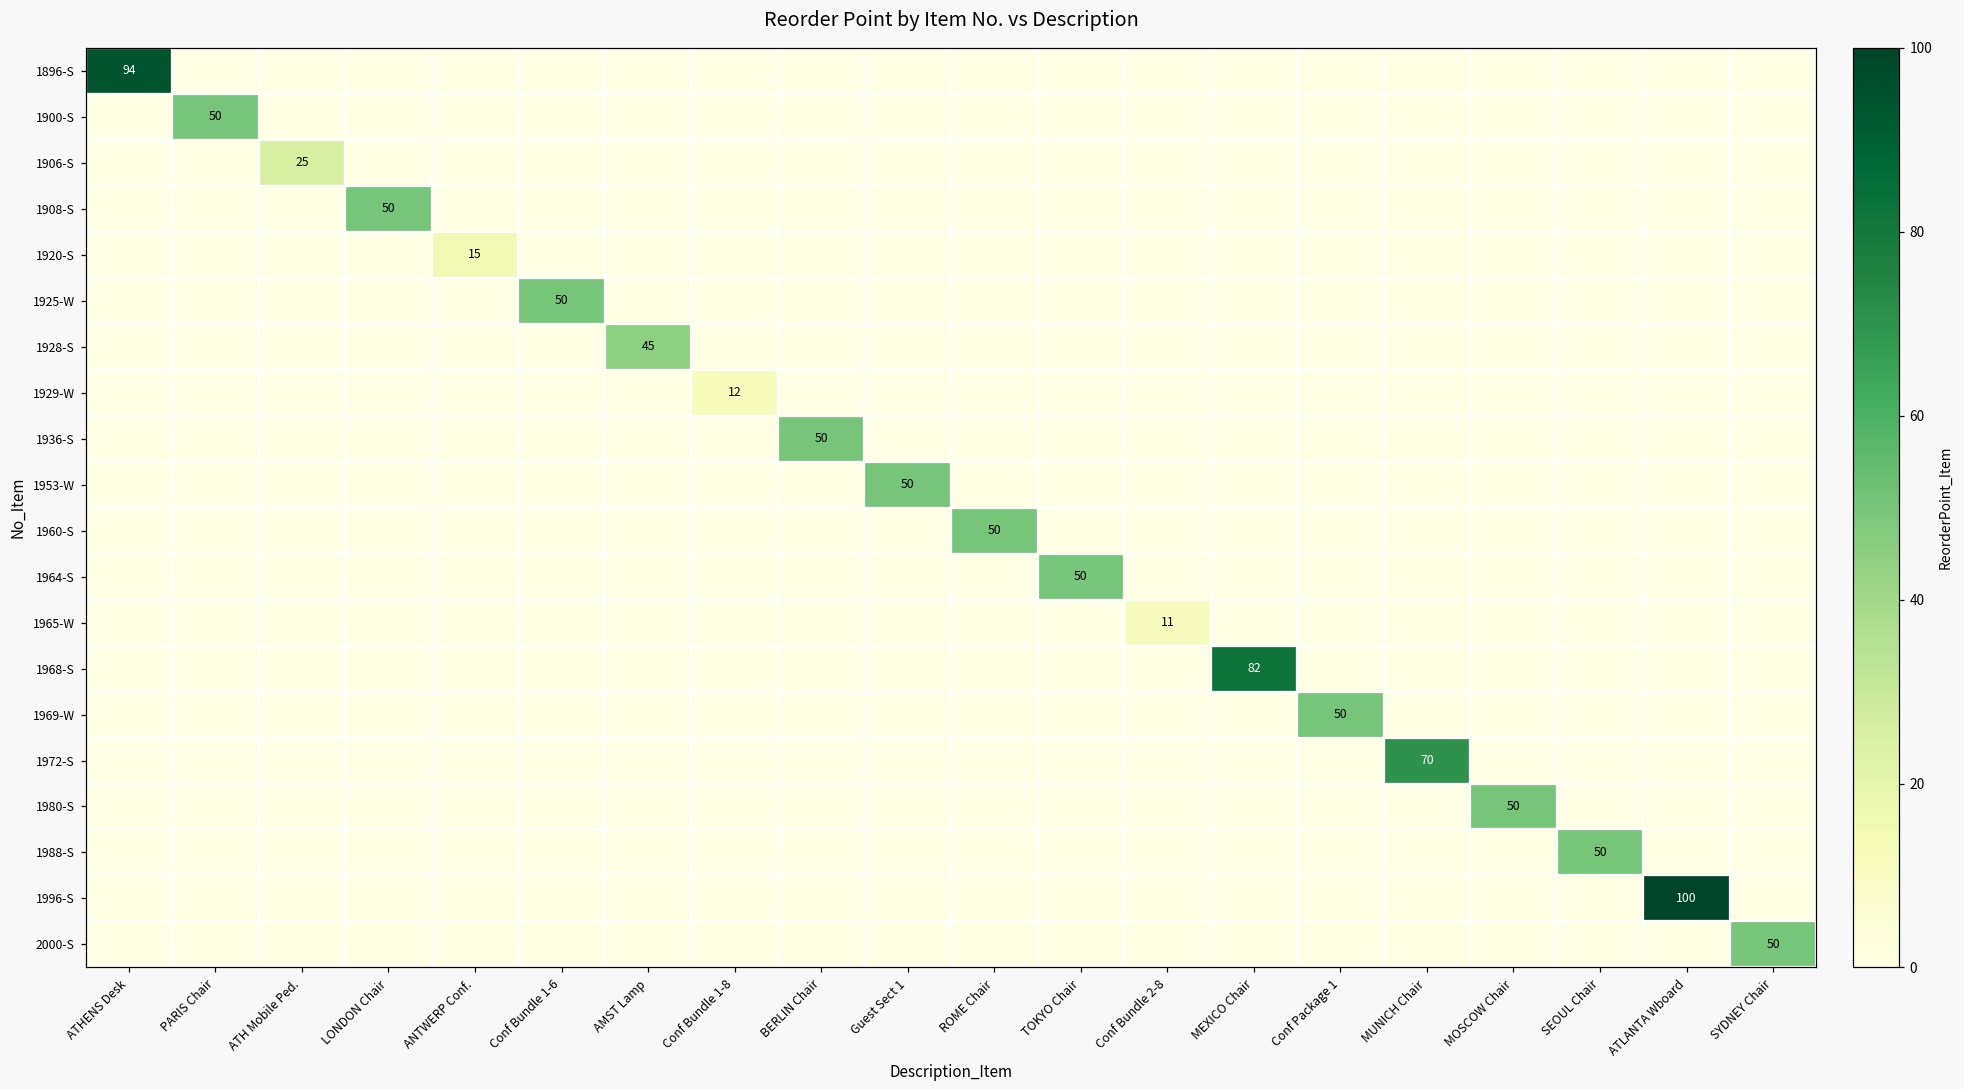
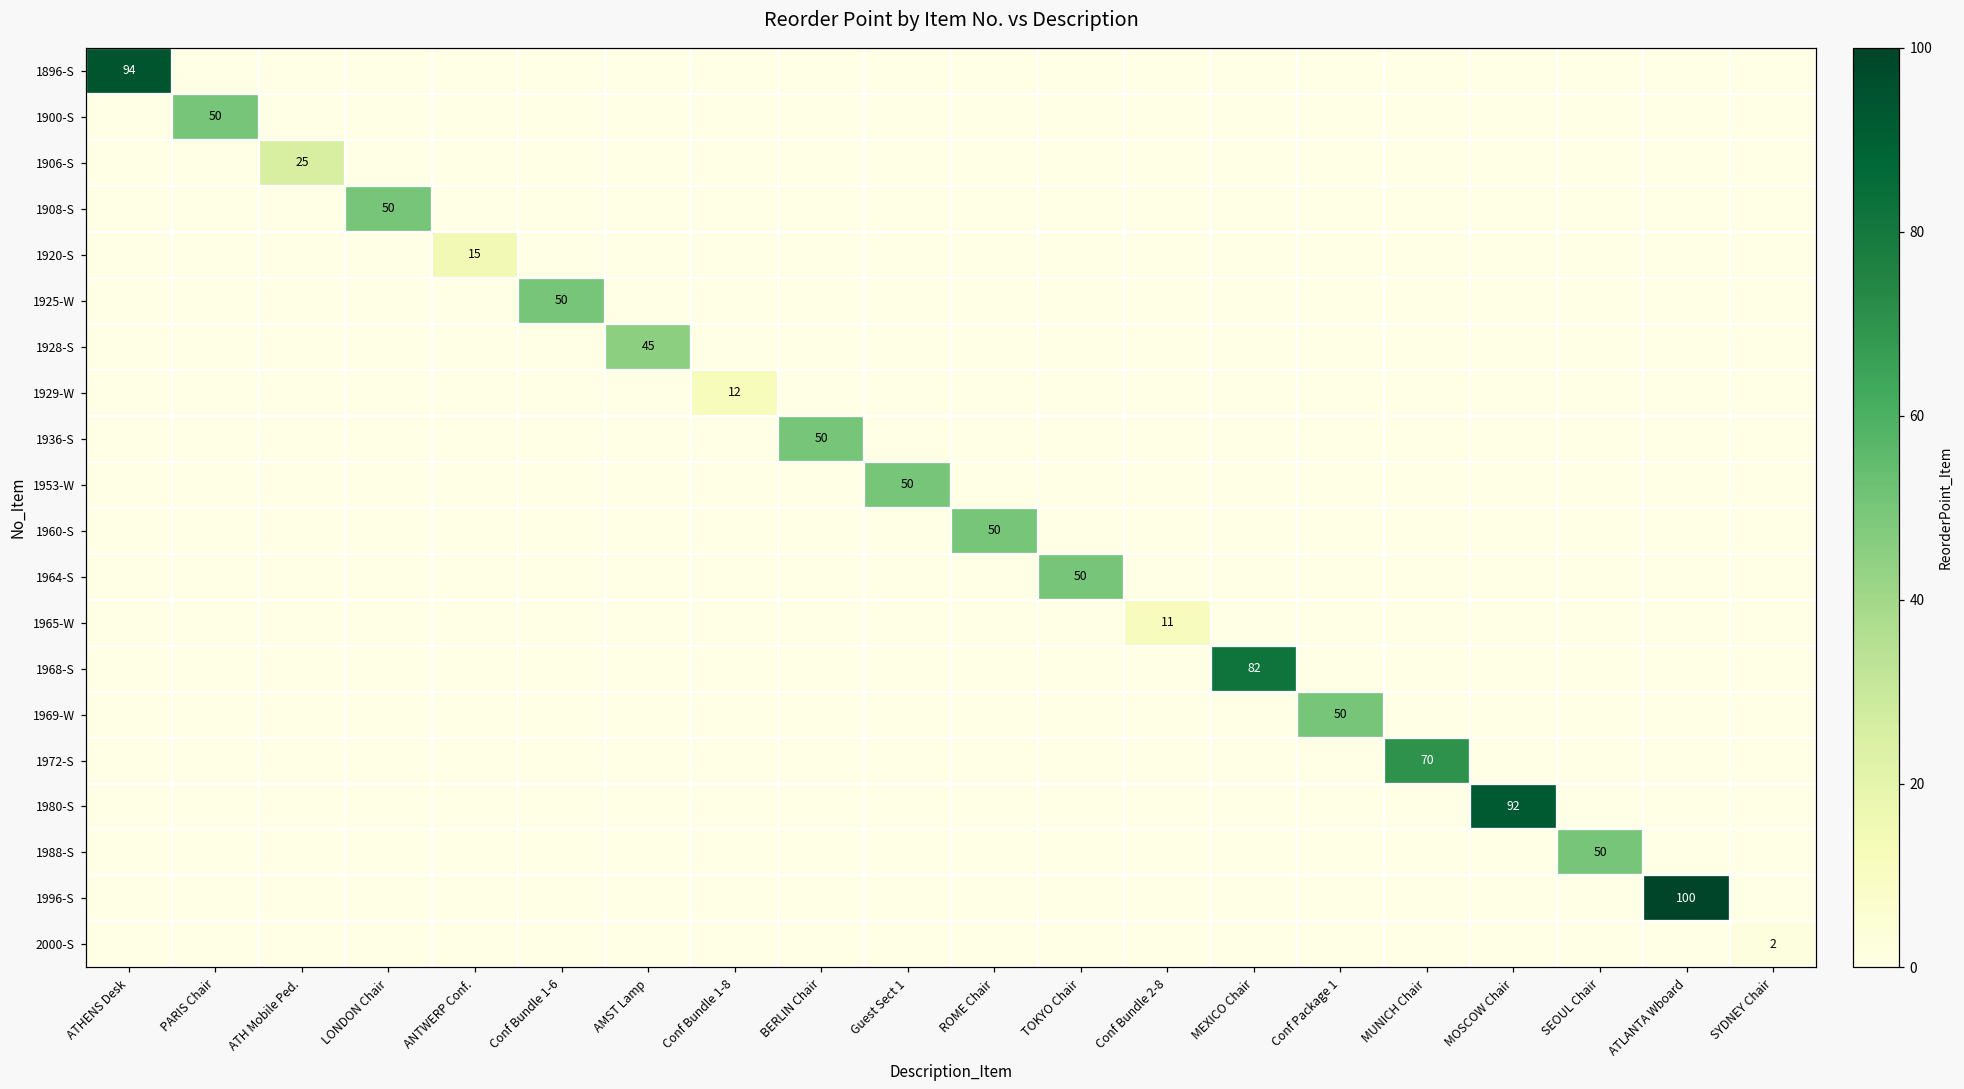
1980-S, MOSCOW Chair: 50 -> 92
2000-S, SYDNEY Chair: 50 -> 2
